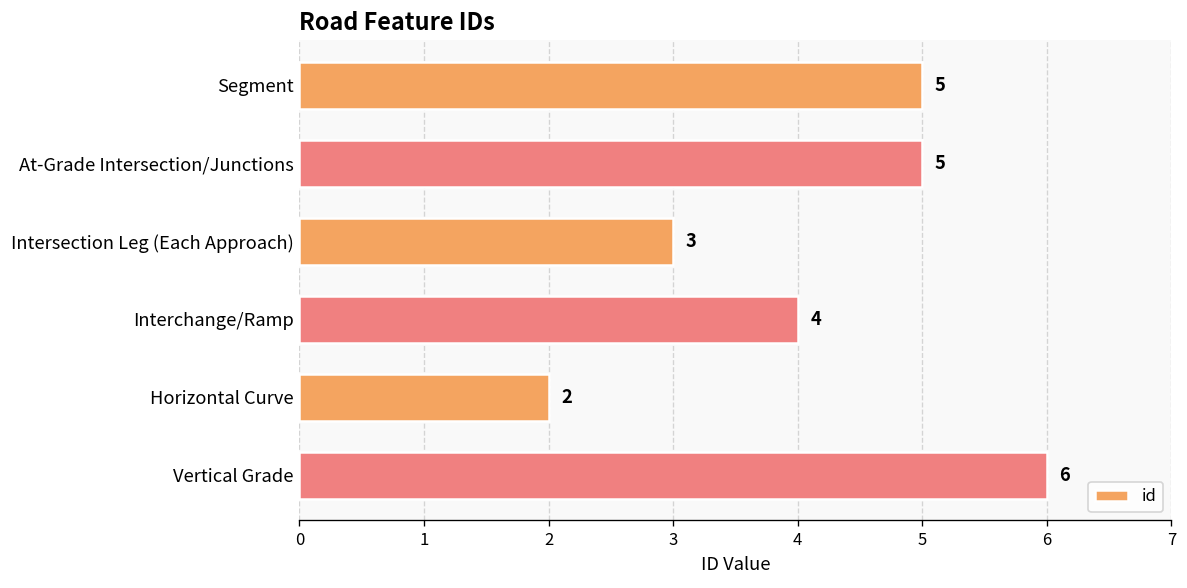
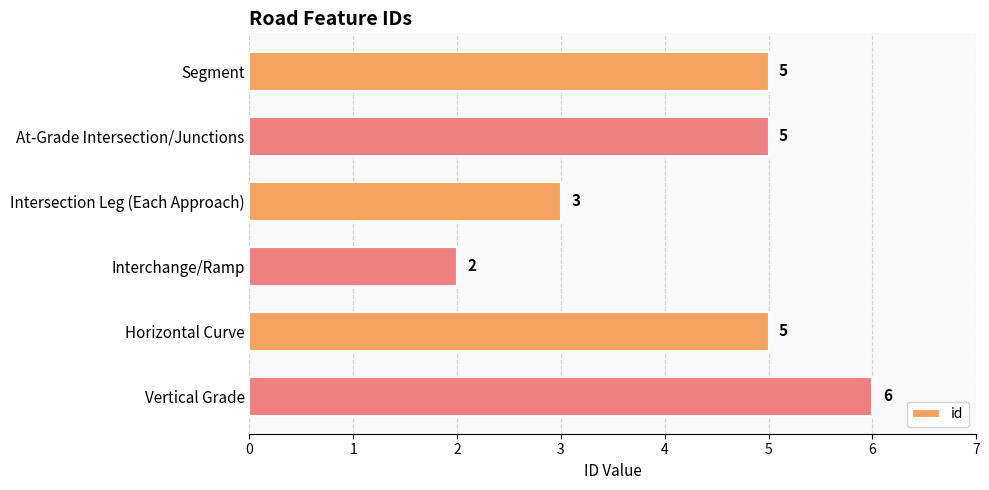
Interchange/Ramp: 4 -> 2
Horizontal Curve: 2 -> 5
